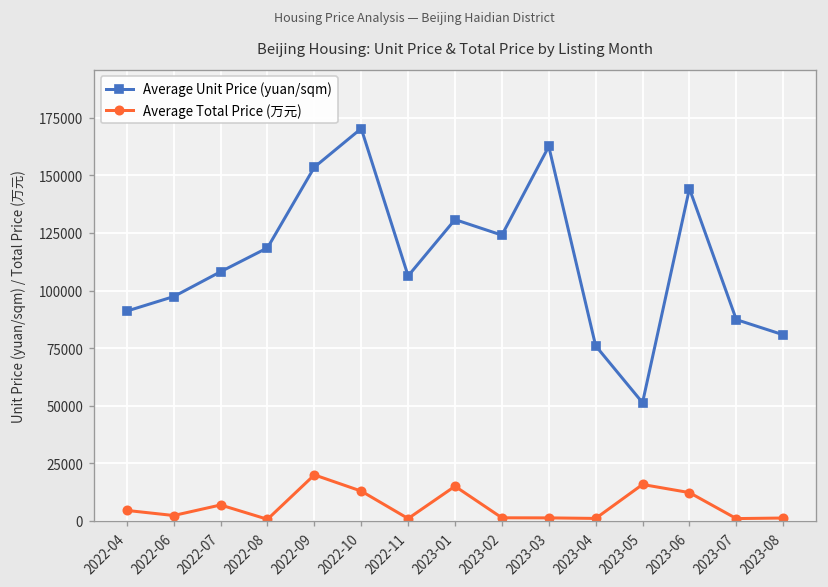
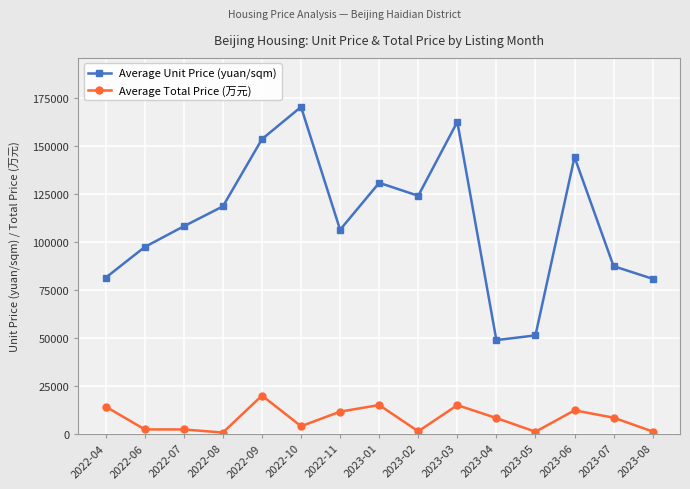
Average Unit Price (yuan/sqm), 2022-04: 91000 -> 81000
Average Total Price (万元), 2022-04: 5000 -> 14000
Average Total Price (万元), 2022-07: 7000 -> 2000
Average Total Price (万元), 2022-10: 13000 -> 4000
Average Total Price (万元), 2022-11: 1000 -> 12000
Average Total Price (万元), 2023-03: 1000 -> 15000
Average Unit Price (yuan/sqm), 2023-04: 76000 -> 49000
Average Total Price (万元), 2023-04: 1000 -> 8000
Average Total Price (万元), 2023-05: 16000 -> 1000
Average Total Price (万元), 2023-07: 1000 -> 8000
